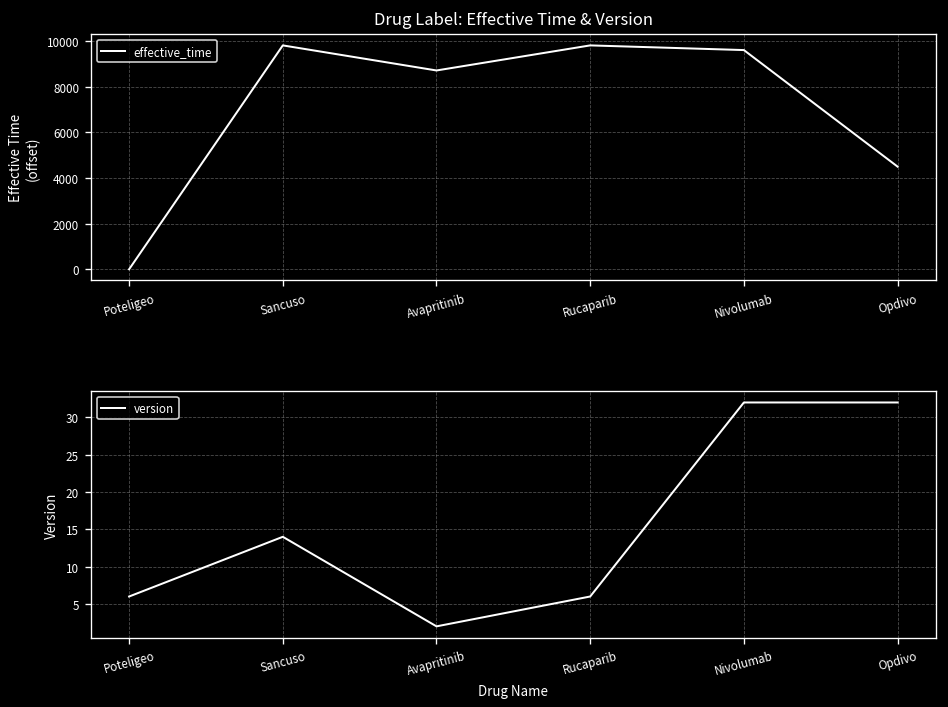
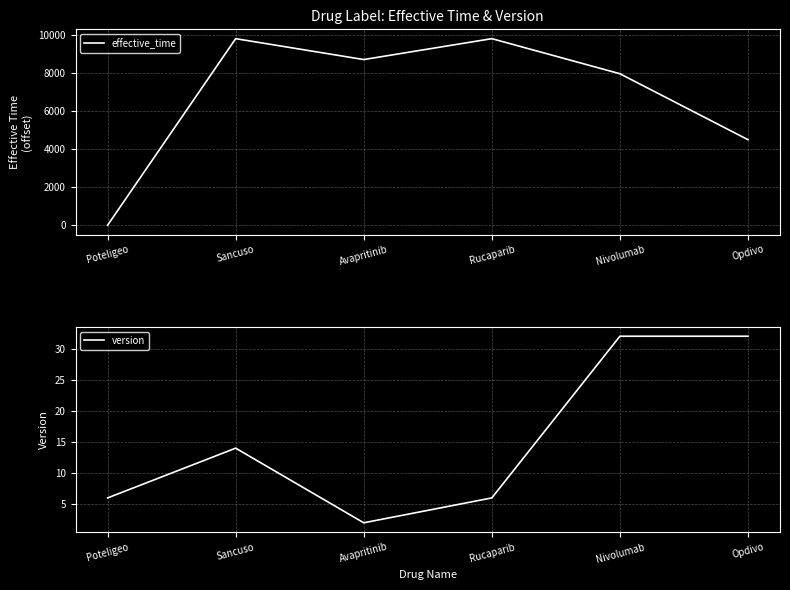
Drug Label: Effective Time & Version, Nivolumab: 9600 -> 8000
